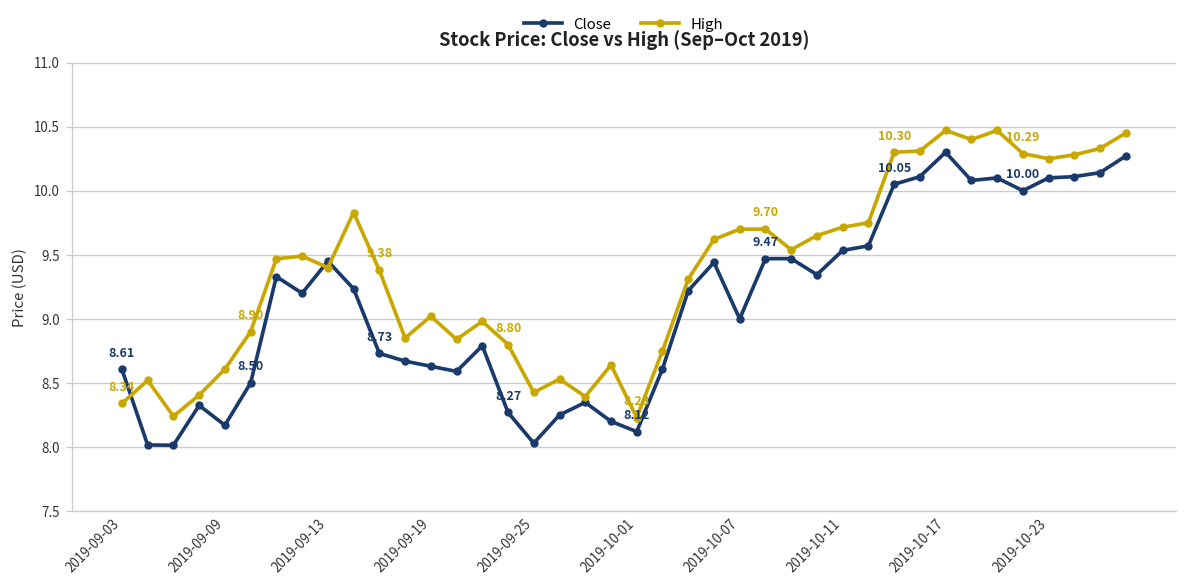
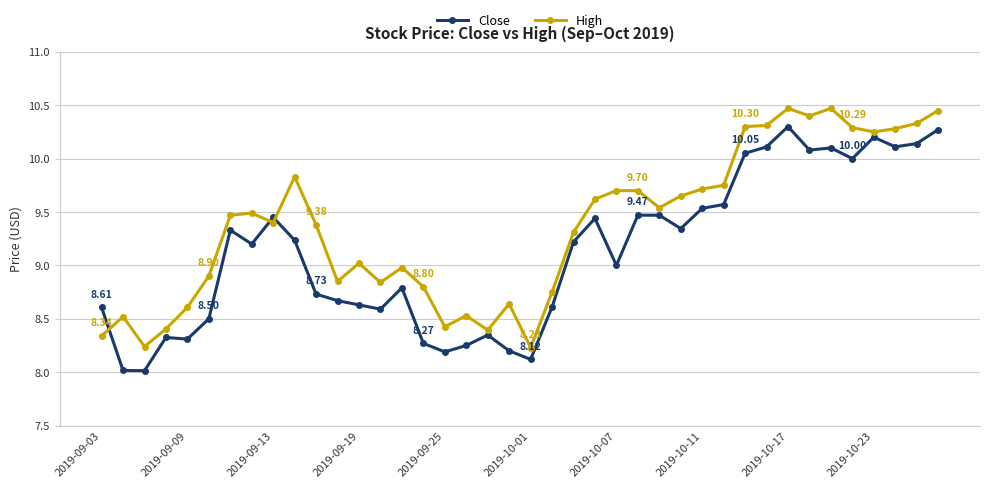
Close, 2019-09-09: 8.17 -> 8.31
Close, 2019-09-25: 8.03 -> 8.19
Close, 2019-10-23: 10.1 -> 10.2
